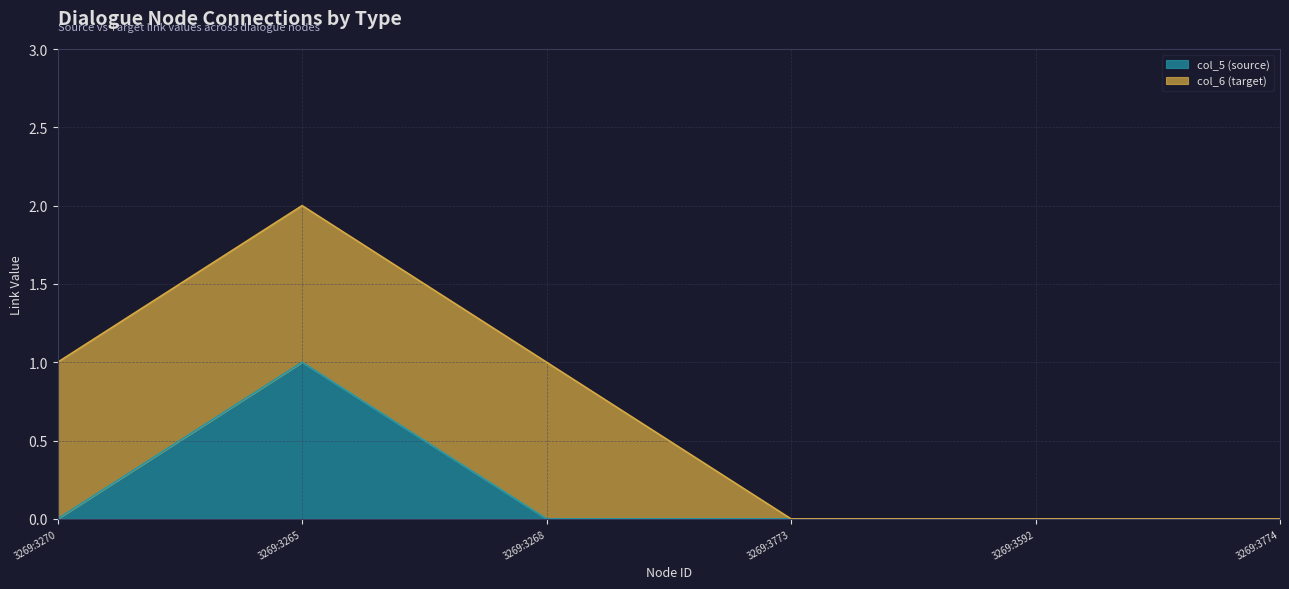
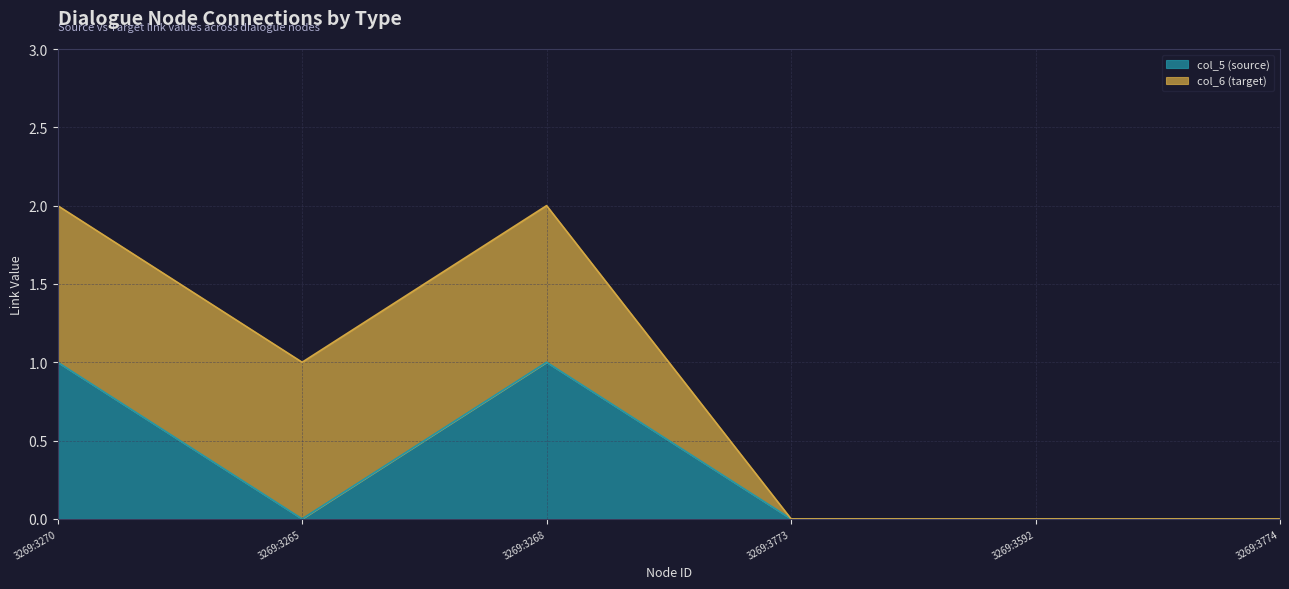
col_5 (source), 3269:3270: 0 -> 1
col_5 (source), 3269:3265: 1 -> 0
col_5 (source), 3269:3268: 0 -> 1
